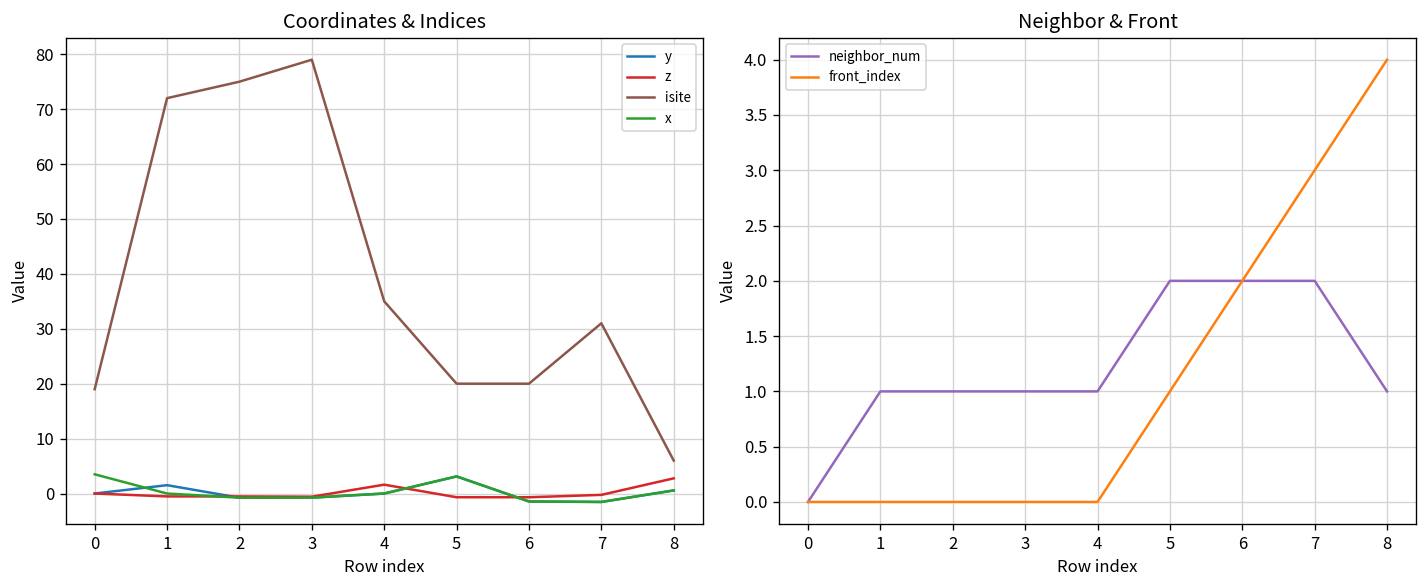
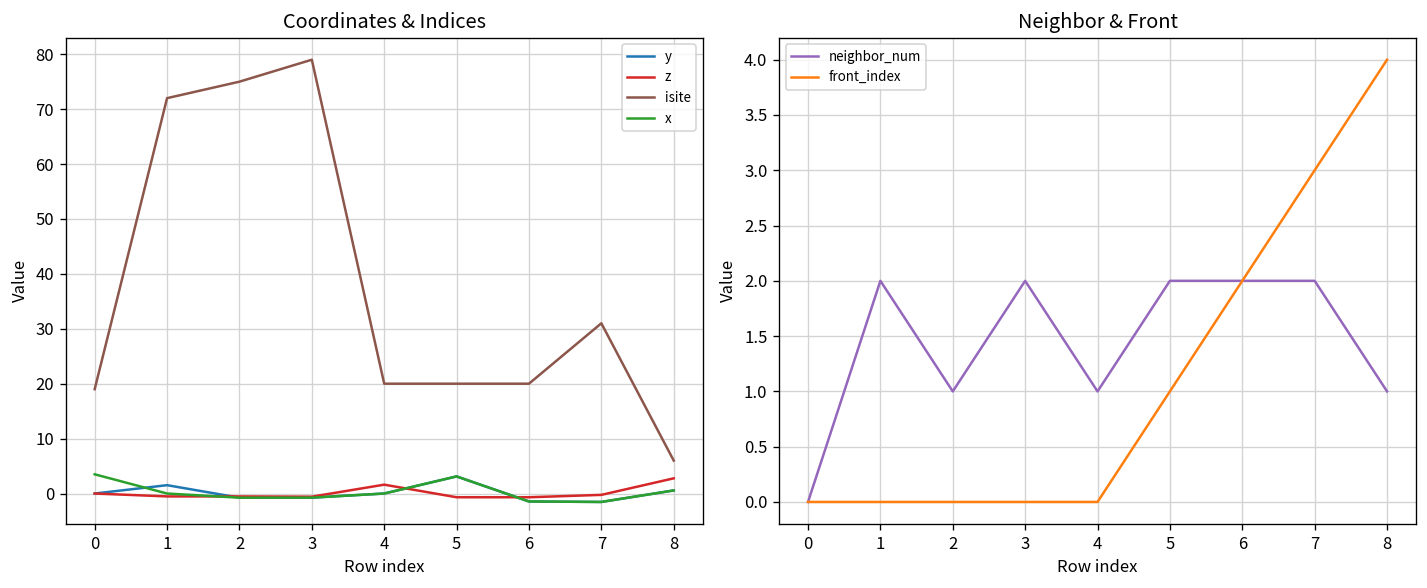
Coordinates & Indices, isite, 4: 35 -> 20
Neighbor & Front, neighbor_num, 1: 1 -> 2
Neighbor & Front, neighbor_num, 3: 1 -> 2
